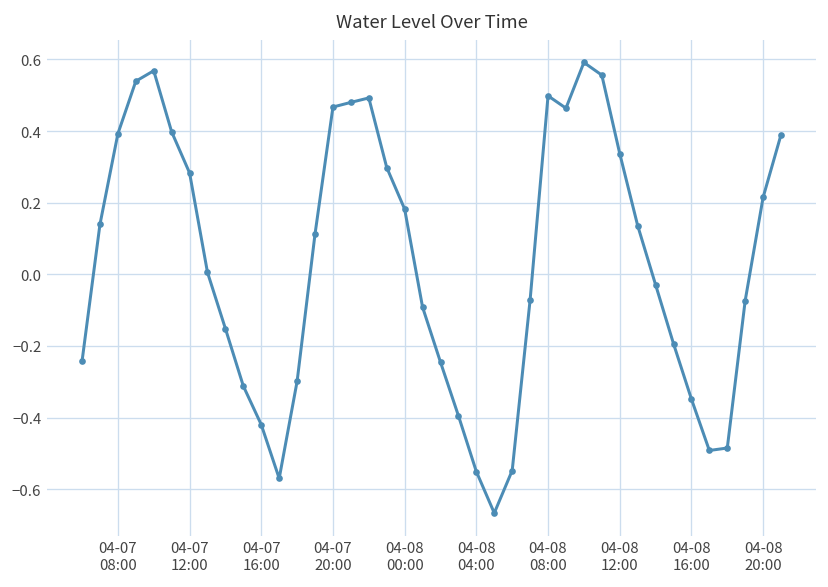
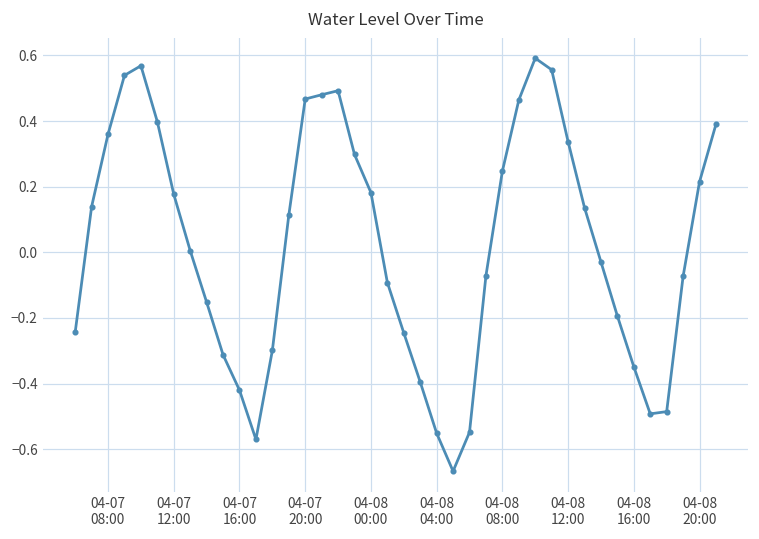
04-07 08:00: 0.39 -> 0.36
04-07 12:00: 0.28 -> 0.18
04-08 08:00: 0.50 -> 0.25
